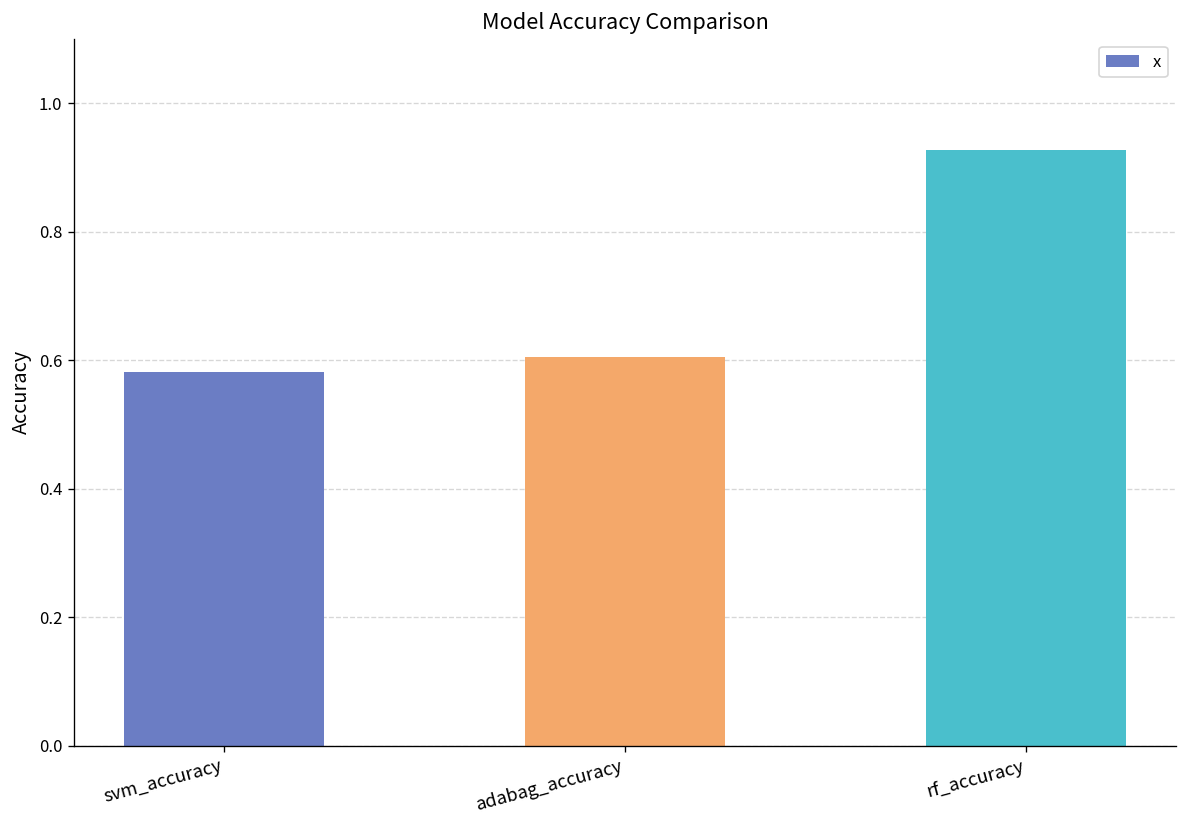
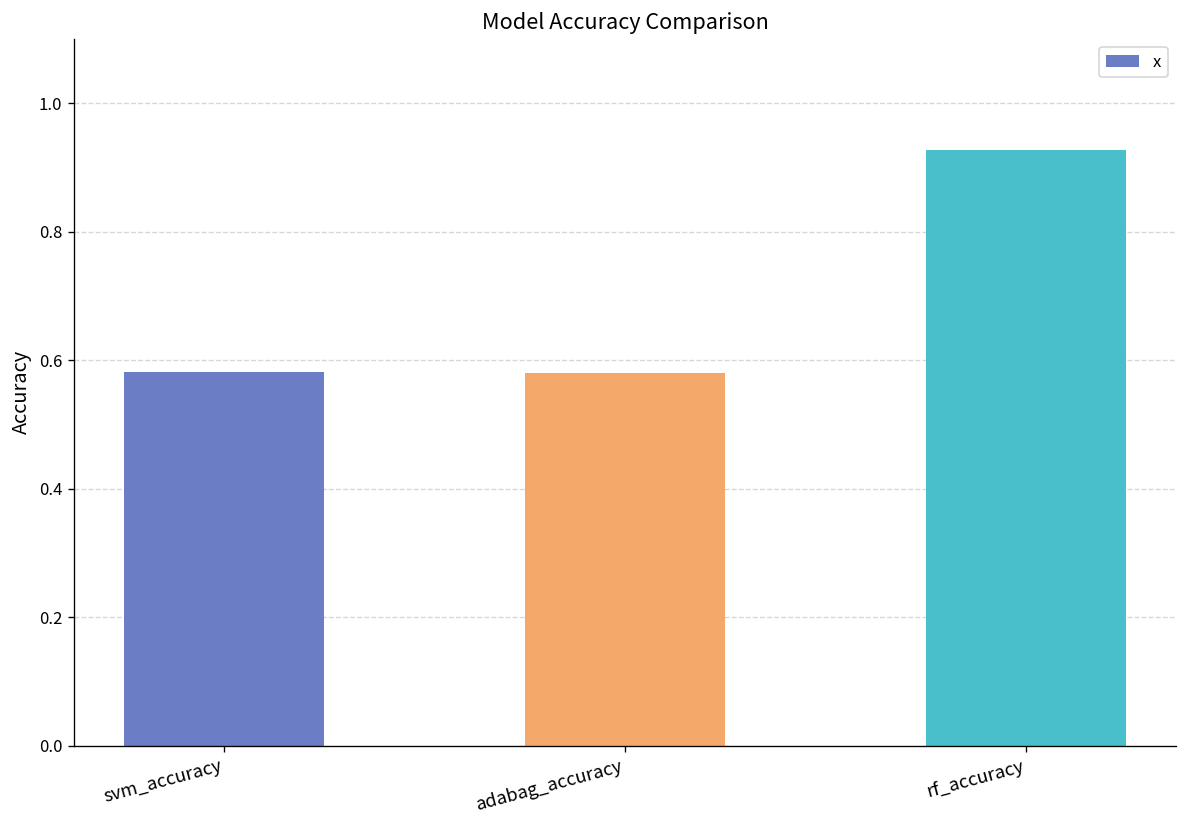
adabag_accuracy: 0.61 -> 0.58
